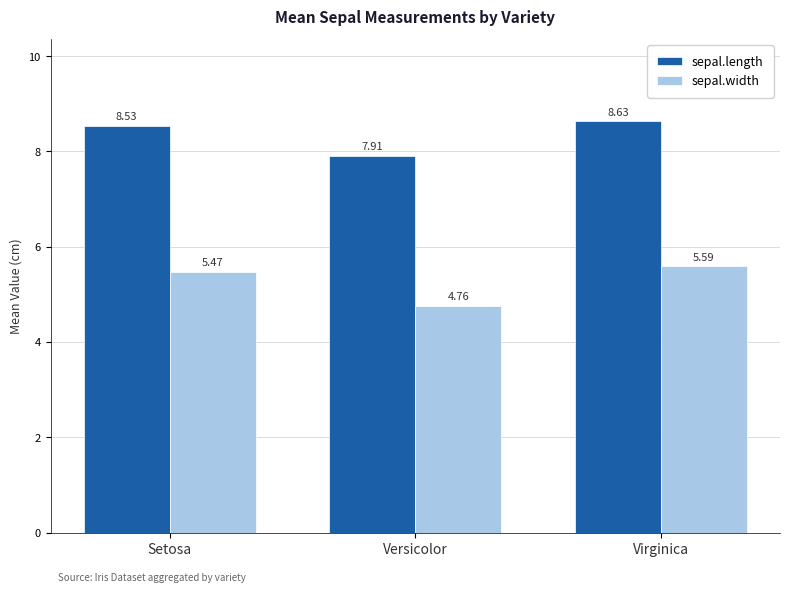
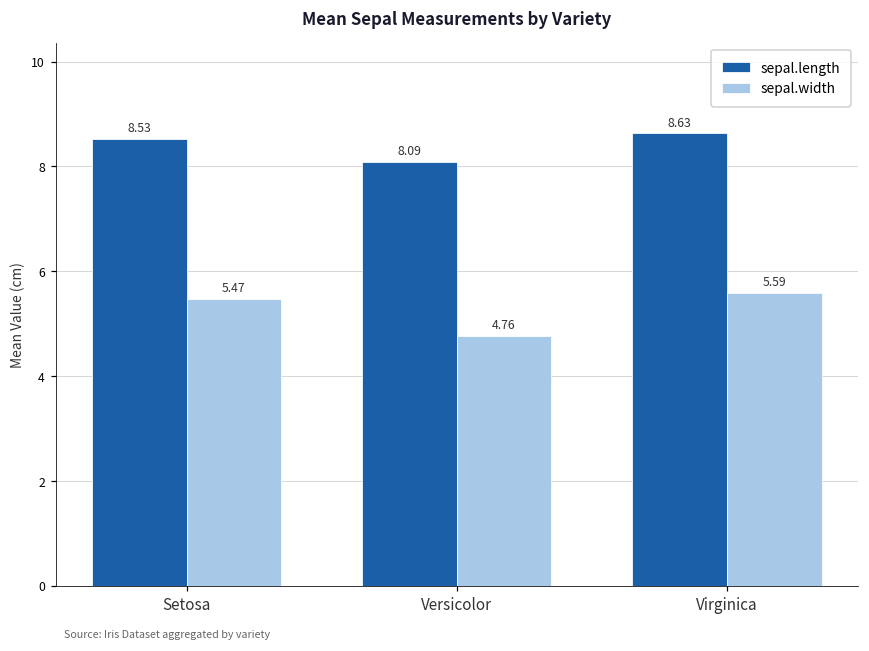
sepal.length, Versicolor: 7.91 -> 8.09
